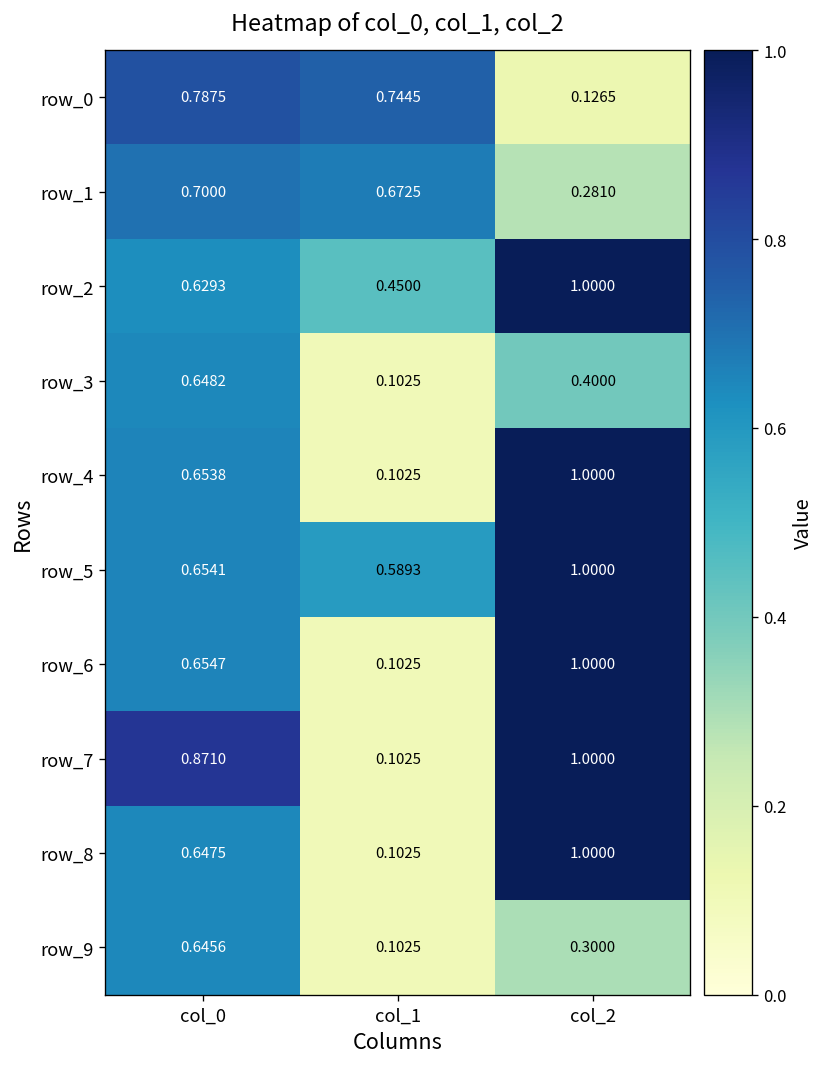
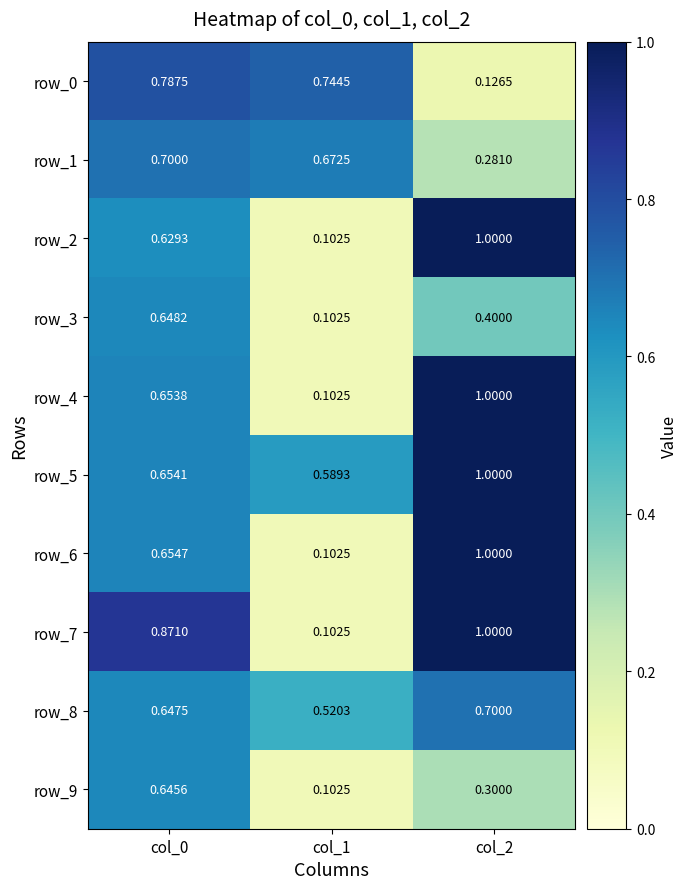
row_2, col_1: 0.4500 -> 0.1025
row_8, col_1: 0.1025 -> 0.5203
row_8, col_2: 1.0000 -> 0.7000
